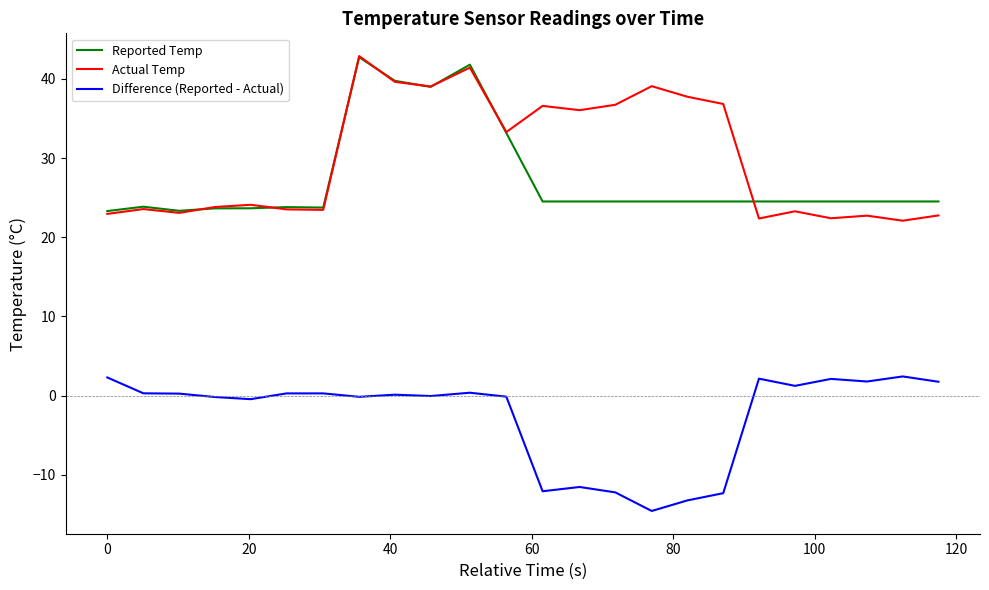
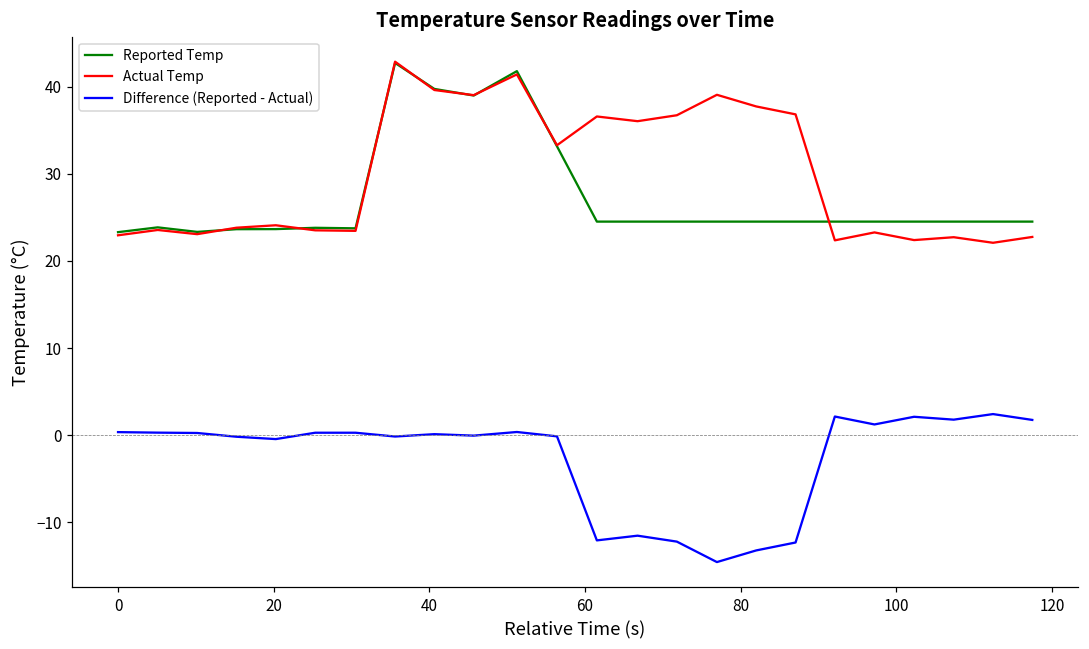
Difference (Reported - Actual), 0: 2 -> 0
